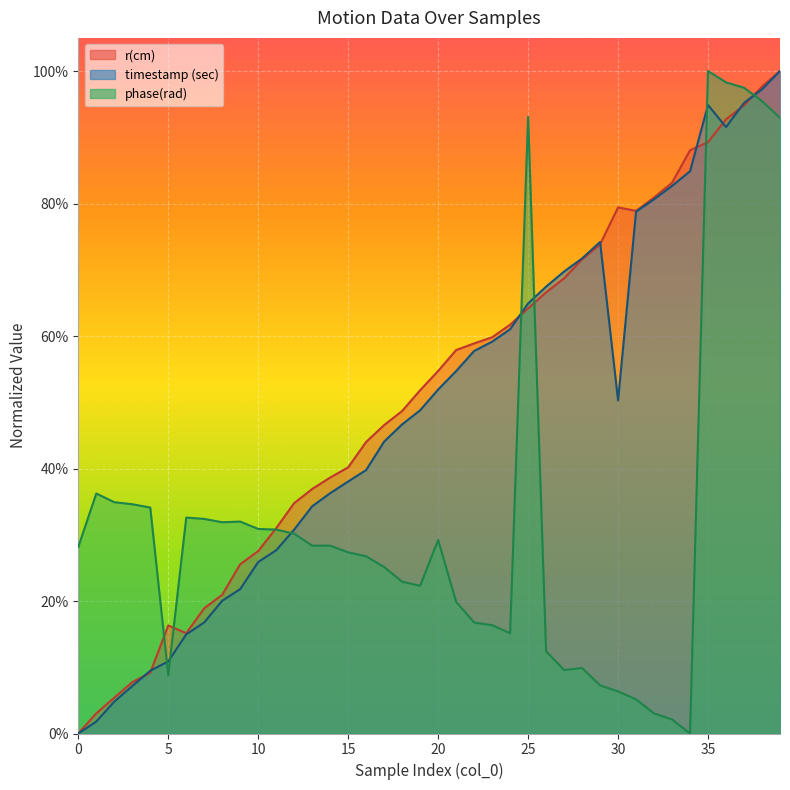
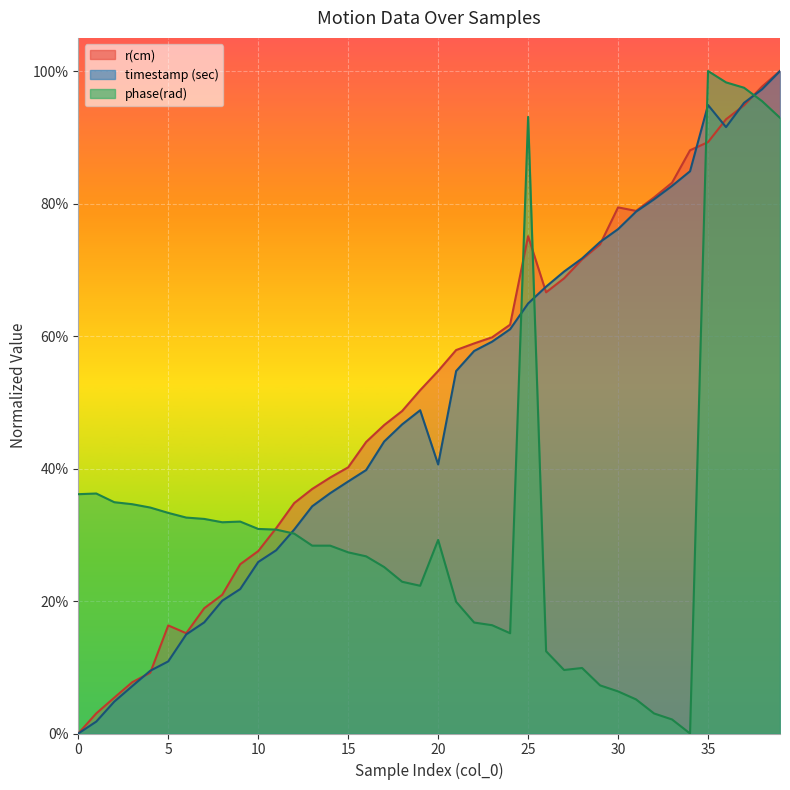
phase(rad), 0: 28% -> 36%
phase(rad), 5: 9% -> 33%
timestamp (sec), 20: 52% -> 41%
r(cm), 25: 64% -> 75%
timestamp (sec), 30: 50% -> 76%
